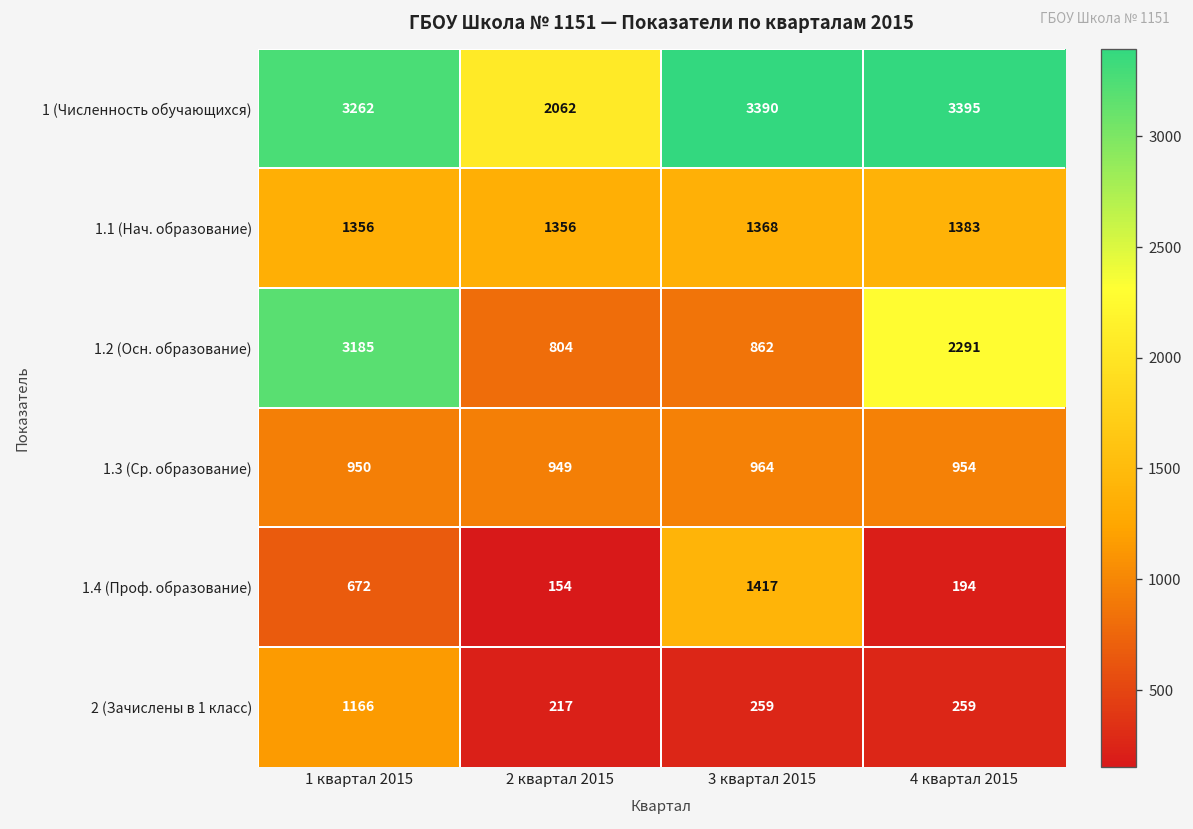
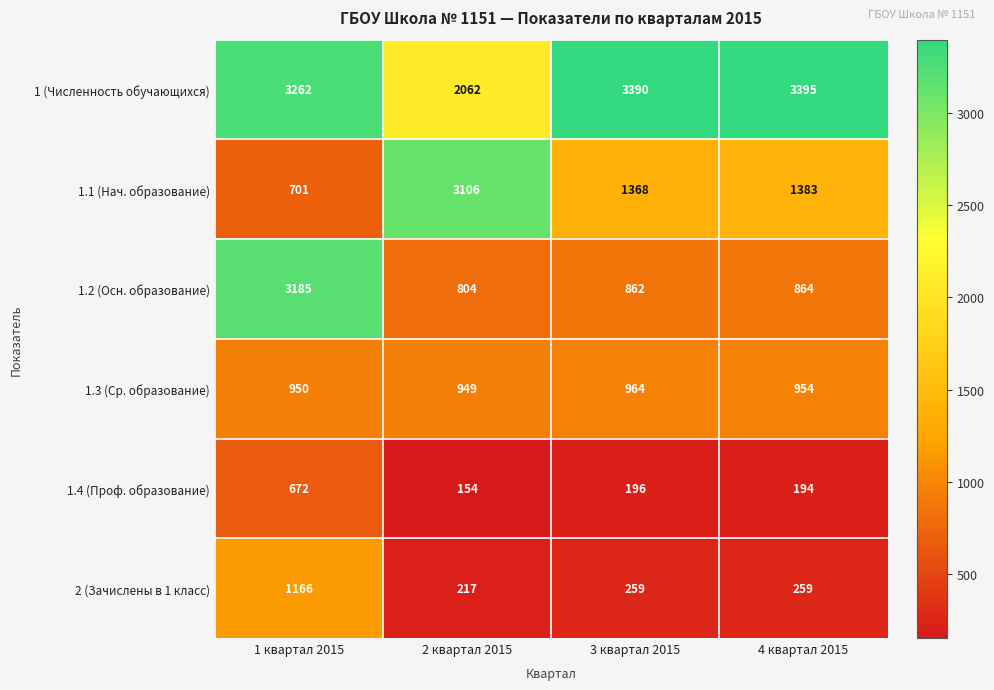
1.1 (Нач. образование), 1 квартал 2015: 1356 -> 701
1.1 (Нач. образование), 2 квартал 2015: 1356 -> 3106
1.2 (Осн. образование), 4 квартал 2015: 2291 -> 864
1.4 (Проф. образование), 3 квартал 2015: 1417 -> 196
